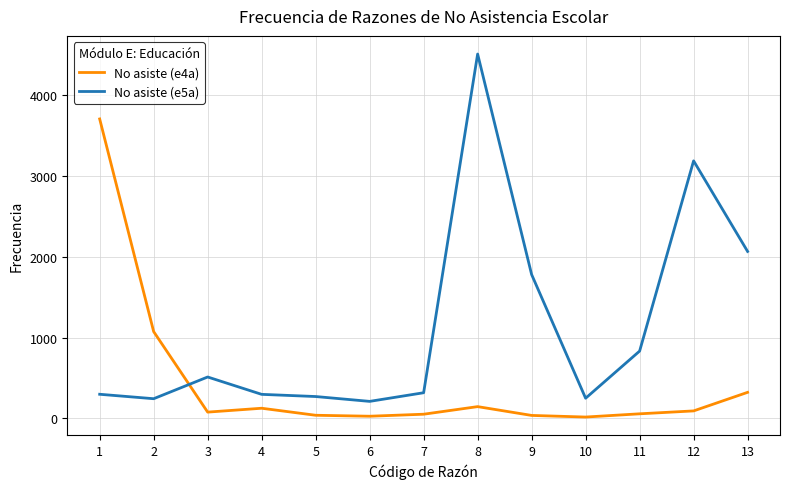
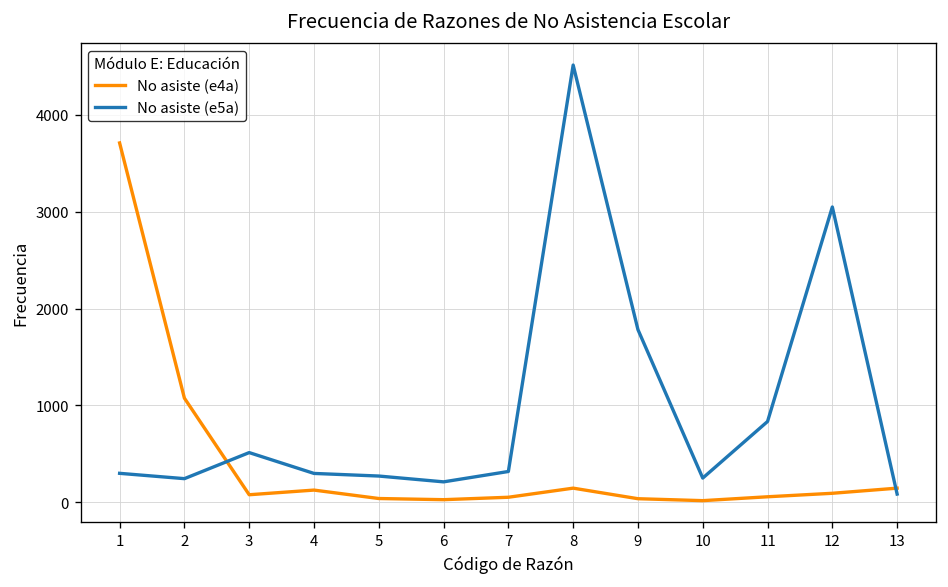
No asiste (e5a), 12: 3200 -> 3000
No asiste (e4a), 13: 300 -> 100
No asiste (e5a), 13: 2100 -> 100
